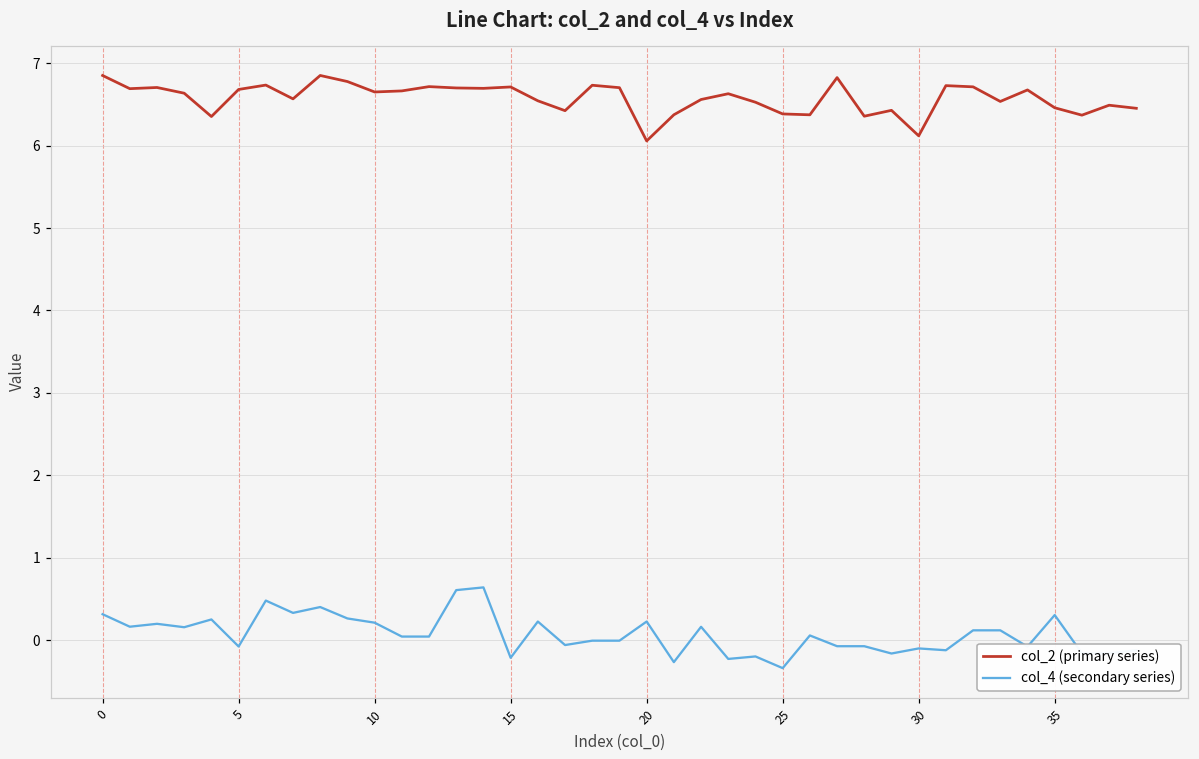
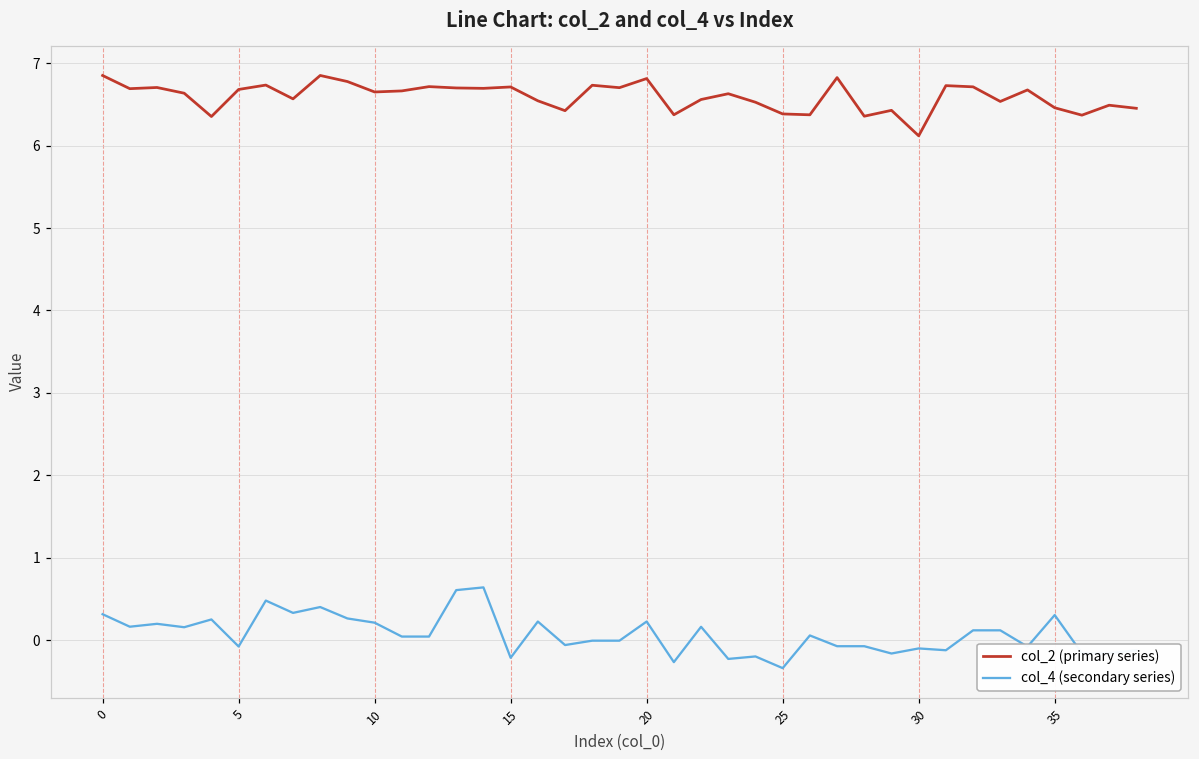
col_2 (primary series), 20: 6.1 -> 6.8
